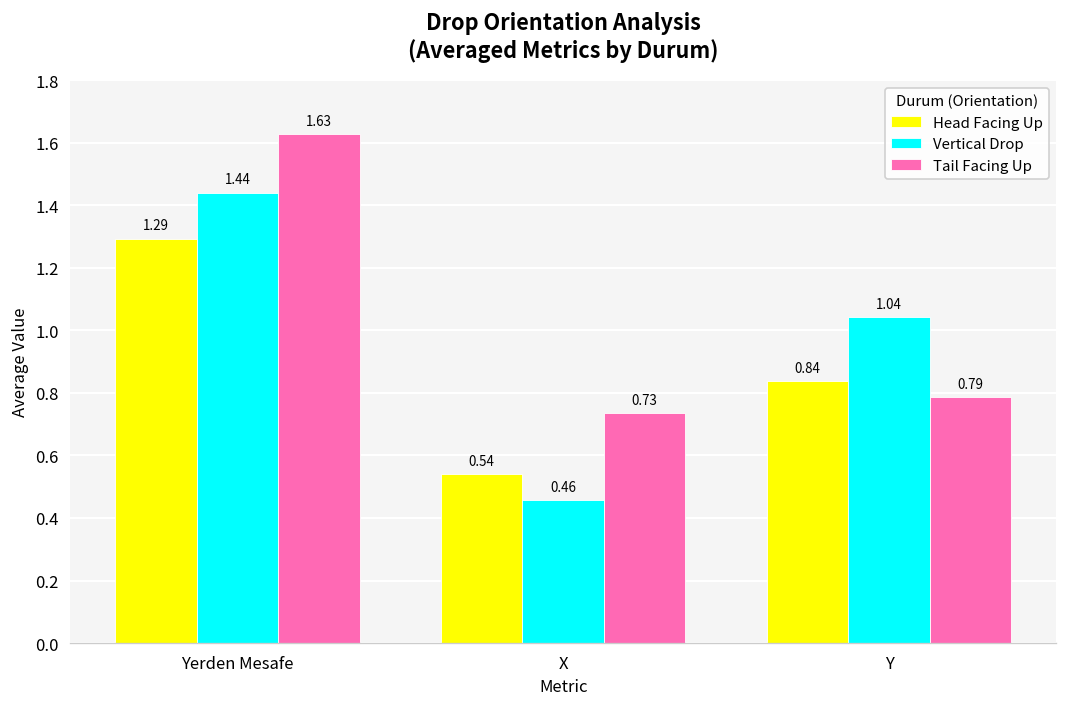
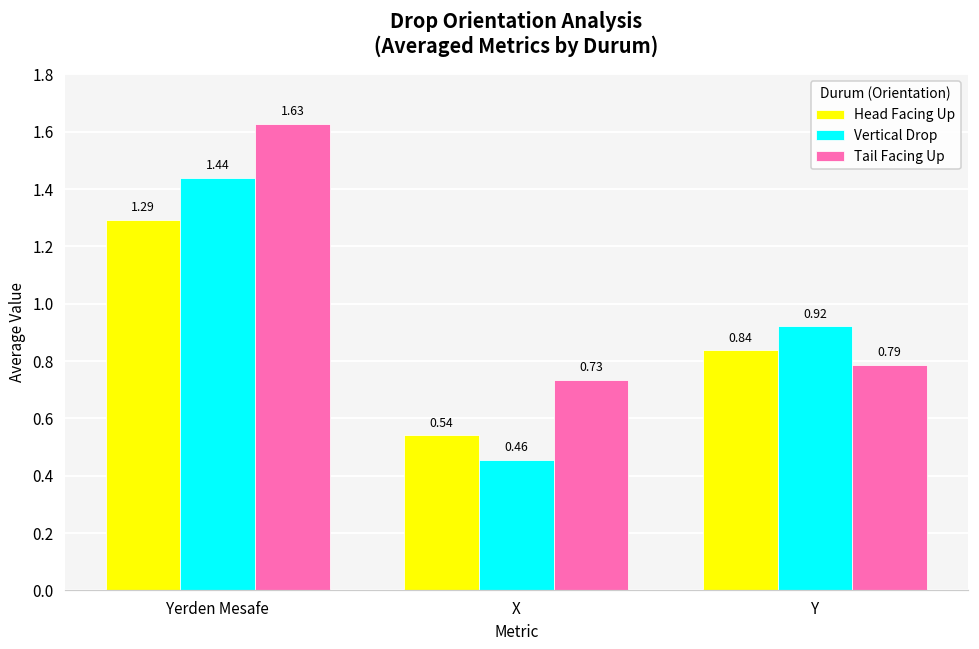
Vertical Drop, Y: 1.04 -> 0.92
